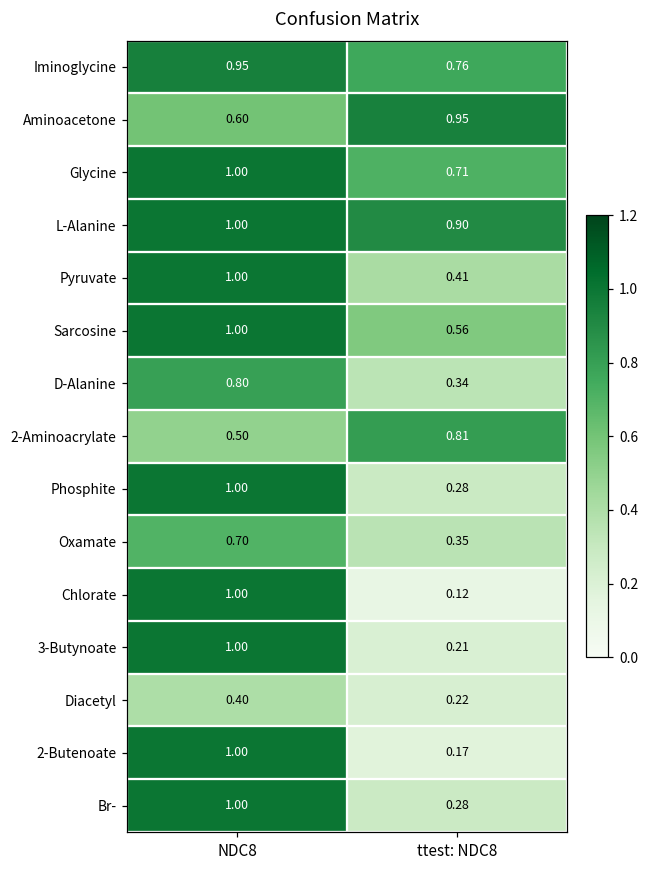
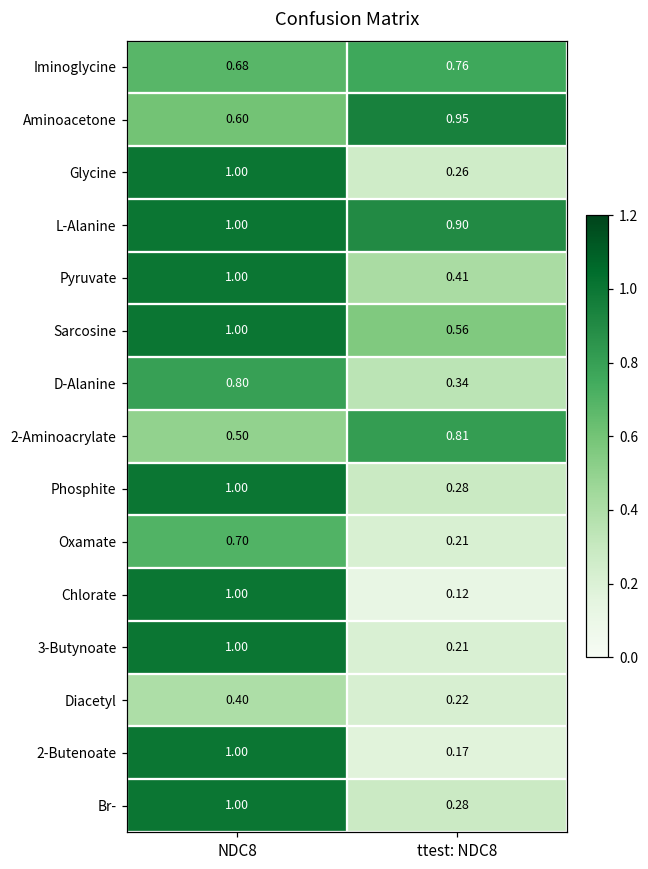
Iminoglycine, NDC8: 0.95 -> 0.68
Glycine, ttest: NDC8: 0.71 -> 0.26
Oxamate, ttest: NDC8: 0.35 -> 0.21
